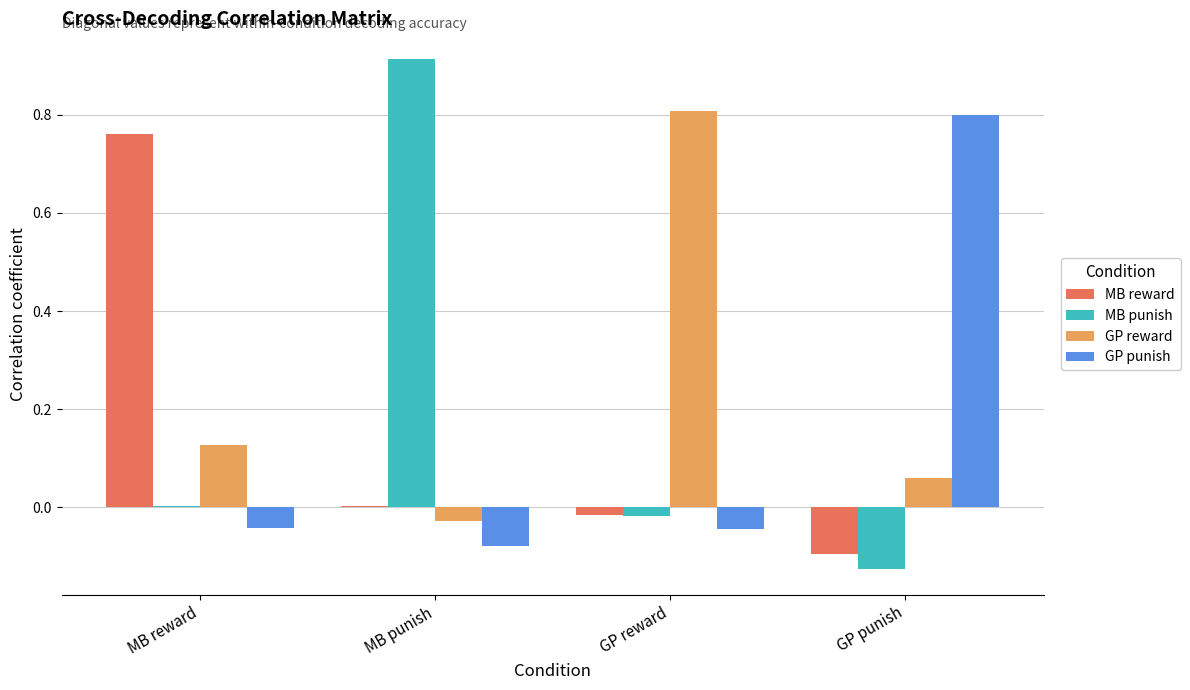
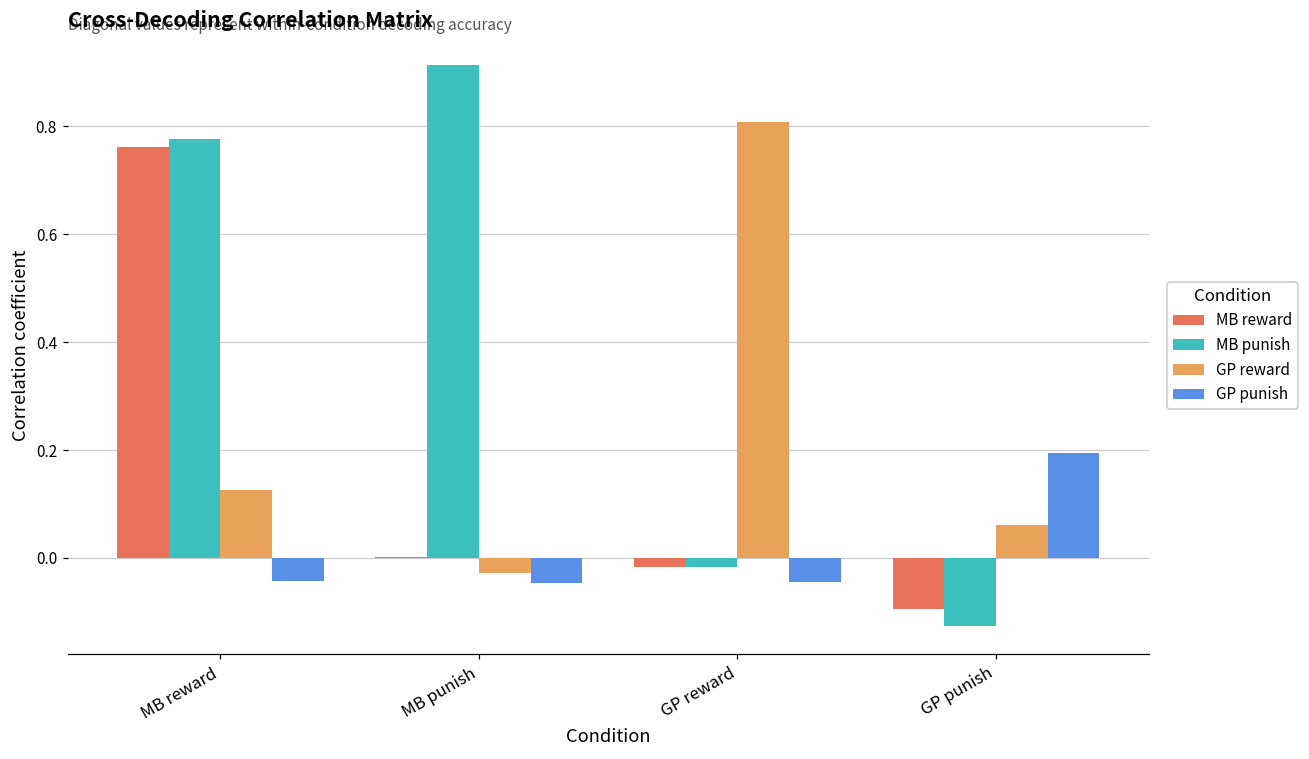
MB punish, MB reward: 0.00 -> 0.78
GP punish, MB punish: -0.08 -> -0.05
GP punish, GP punish: 0.80 -> 0.19
